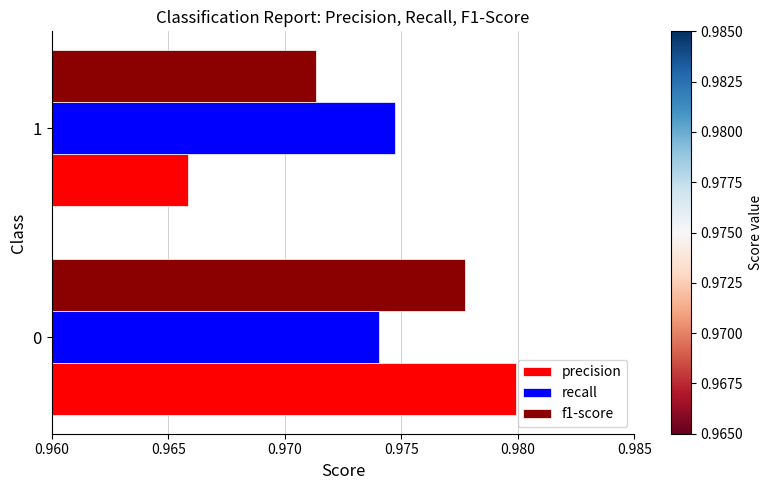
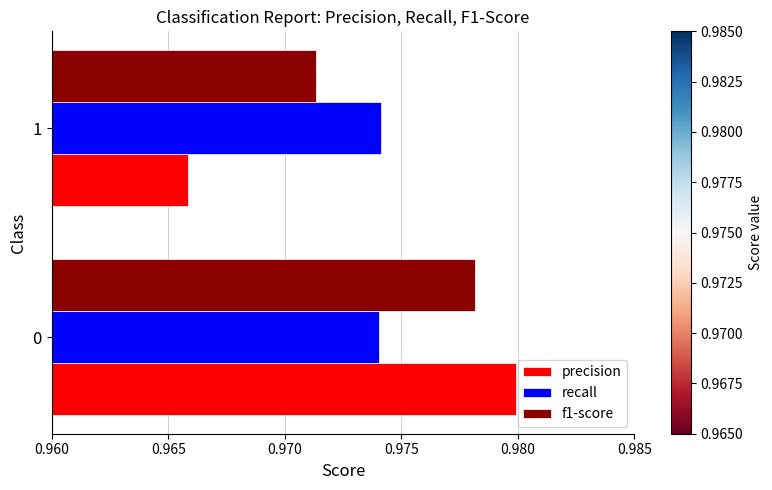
recall, 1: 0.9747 -> 0.9741
f1-score, 0: 0.9777 -> 0.9782
